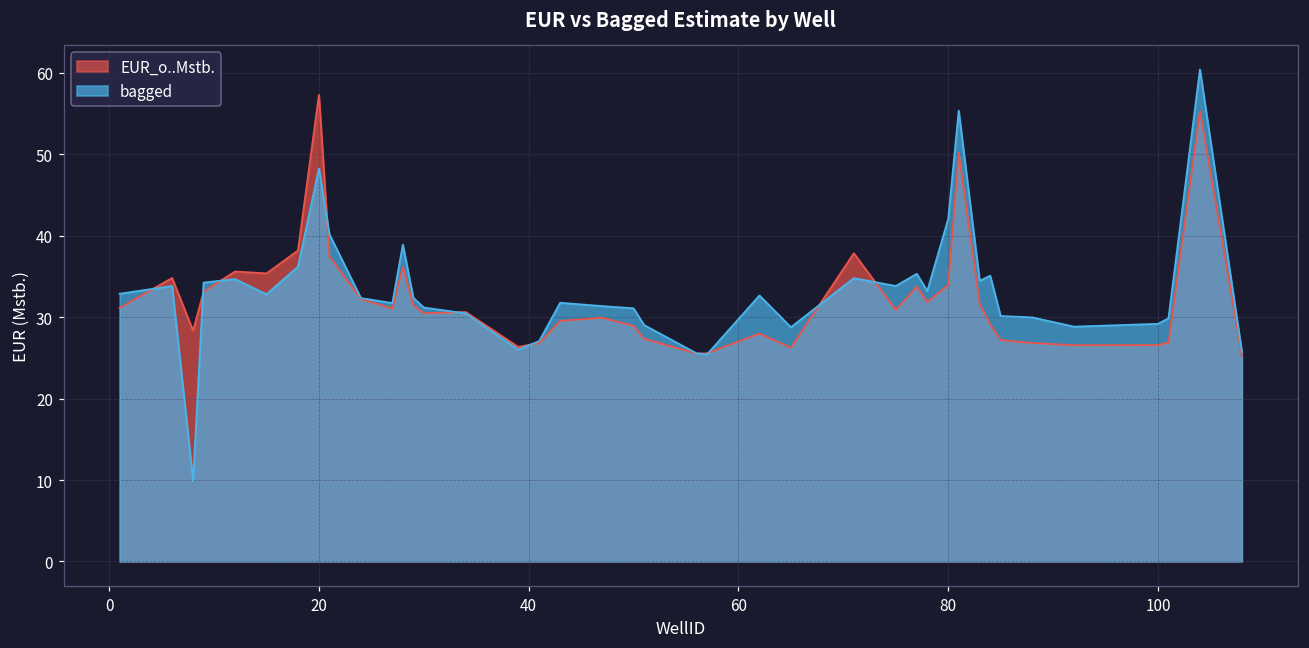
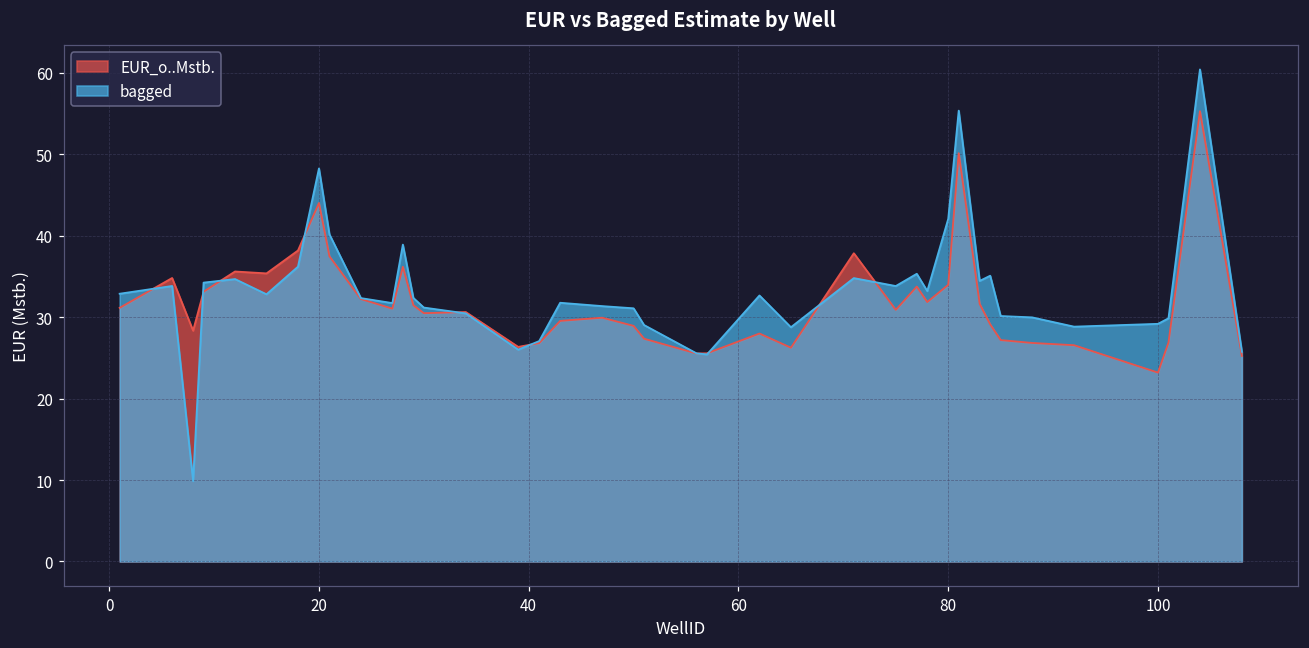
EUR_o..Mstb., 20: 57 -> 44
EUR_o..Mstb., 100: 27 -> 23
